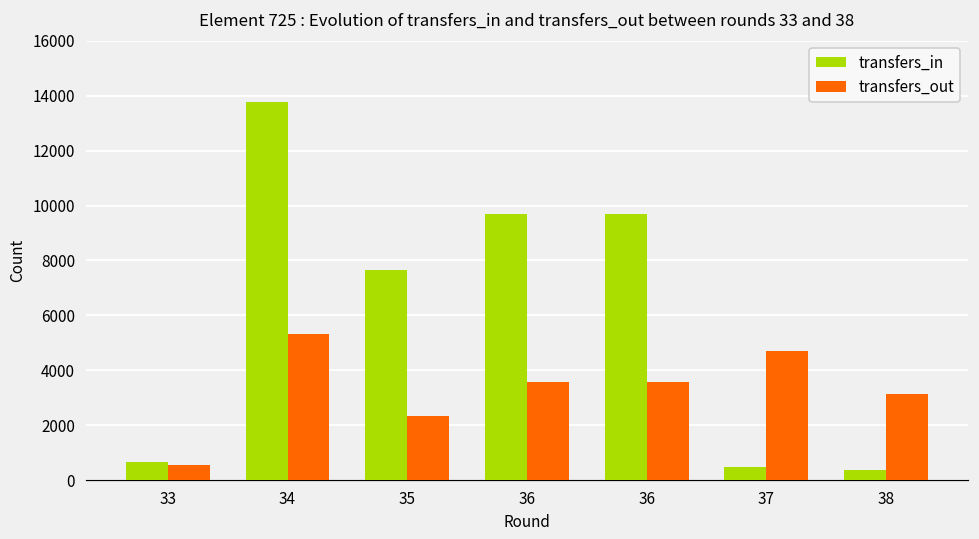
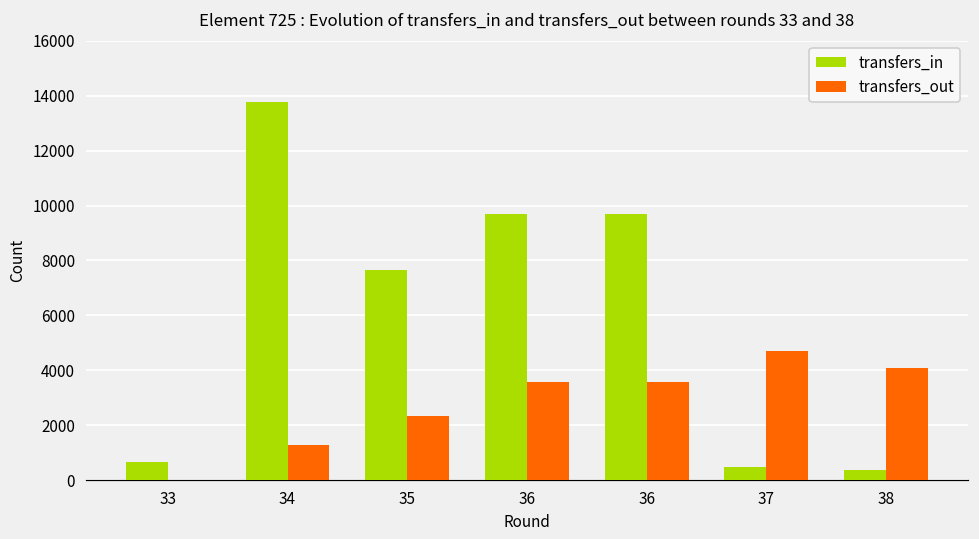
transfers_out, 33: 600 -> 0
transfers_out, 34: 5300 -> 1300
transfers_out, 38: 3200 -> 4100
